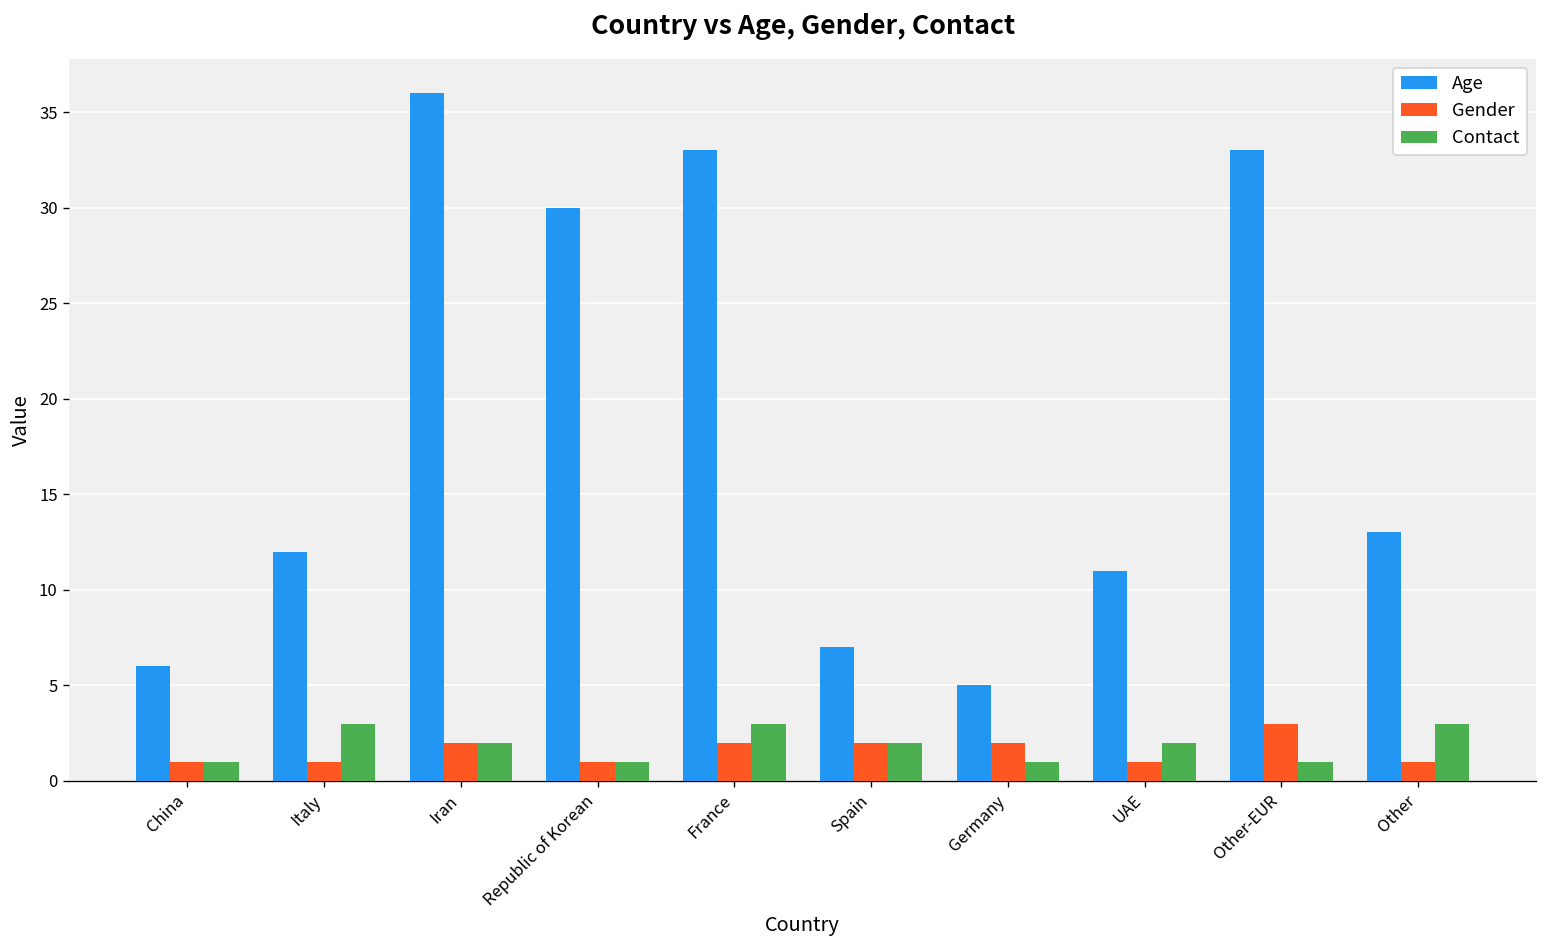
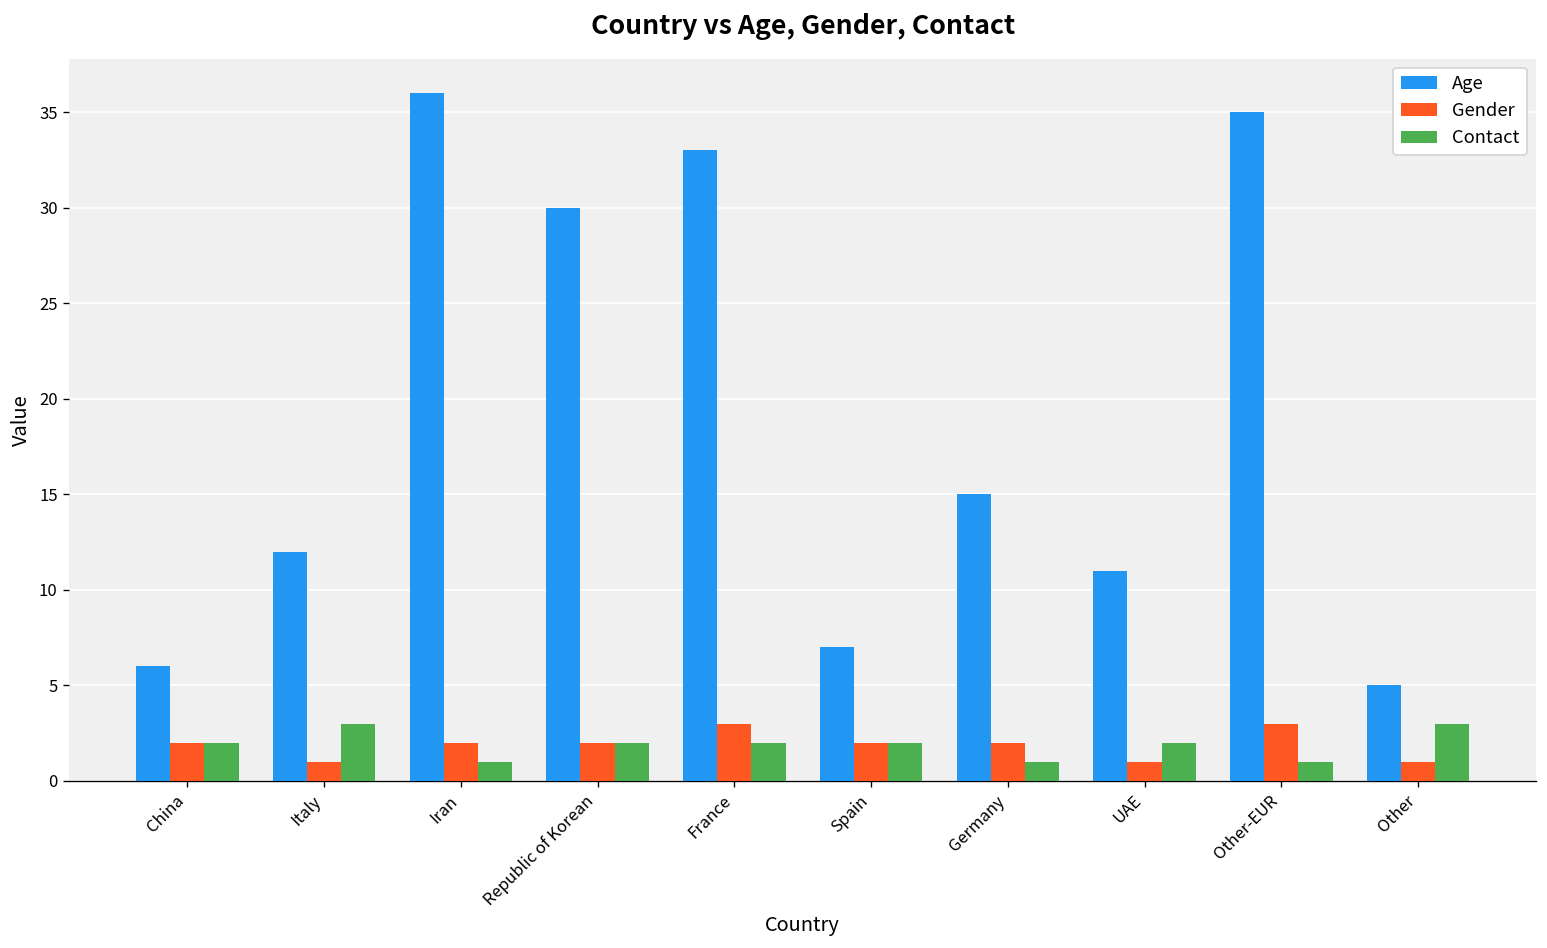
Gender, China: 1 -> 2
Contact, China: 1 -> 2
Contact, Iran: 2 -> 1
Gender, Republic of Korean: 1 -> 2
Contact, Republic of Korean: 1 -> 2
Gender, France: 2 -> 3
Contact, France: 3 -> 2
Age, Germany: 5 -> 15
Age, Other-EUR: 33 -> 35
Age, Other: 13 -> 5
